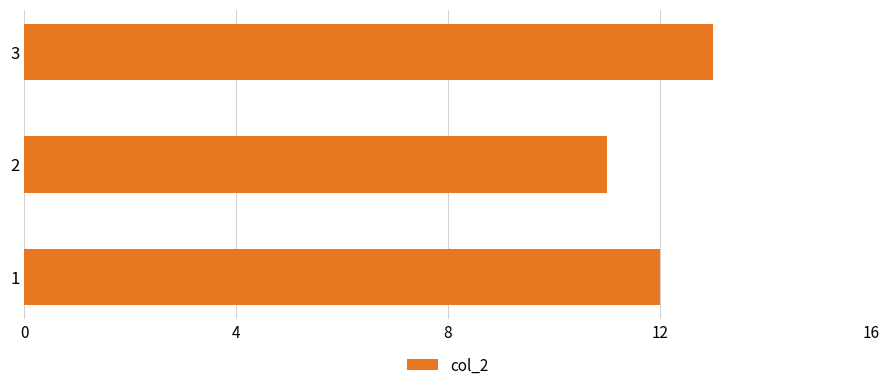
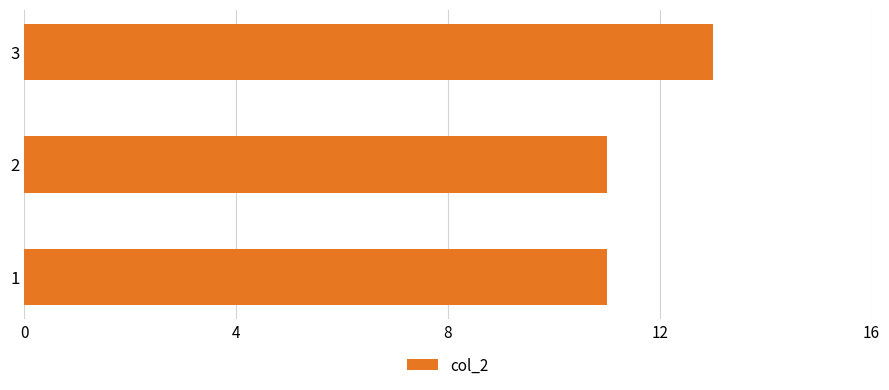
1: 12 -> 11
